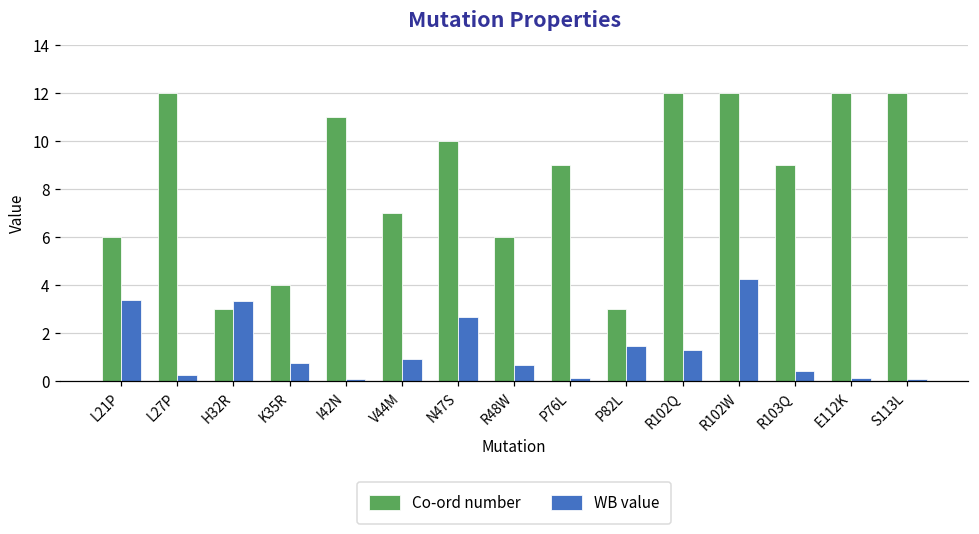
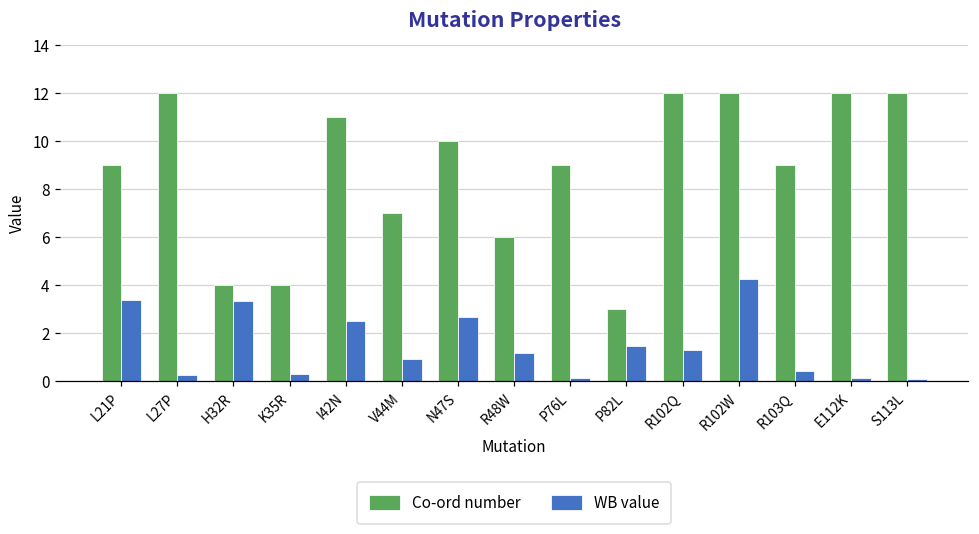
Co-ord number, L21P: 6 -> 9
Co-ord number, H32R: 3 -> 4
WB value, K35R: 0.7 -> 0.3
WB value, I42N: 0.1 -> 2.5
WB value, R48W: 0.6 -> 1.1
